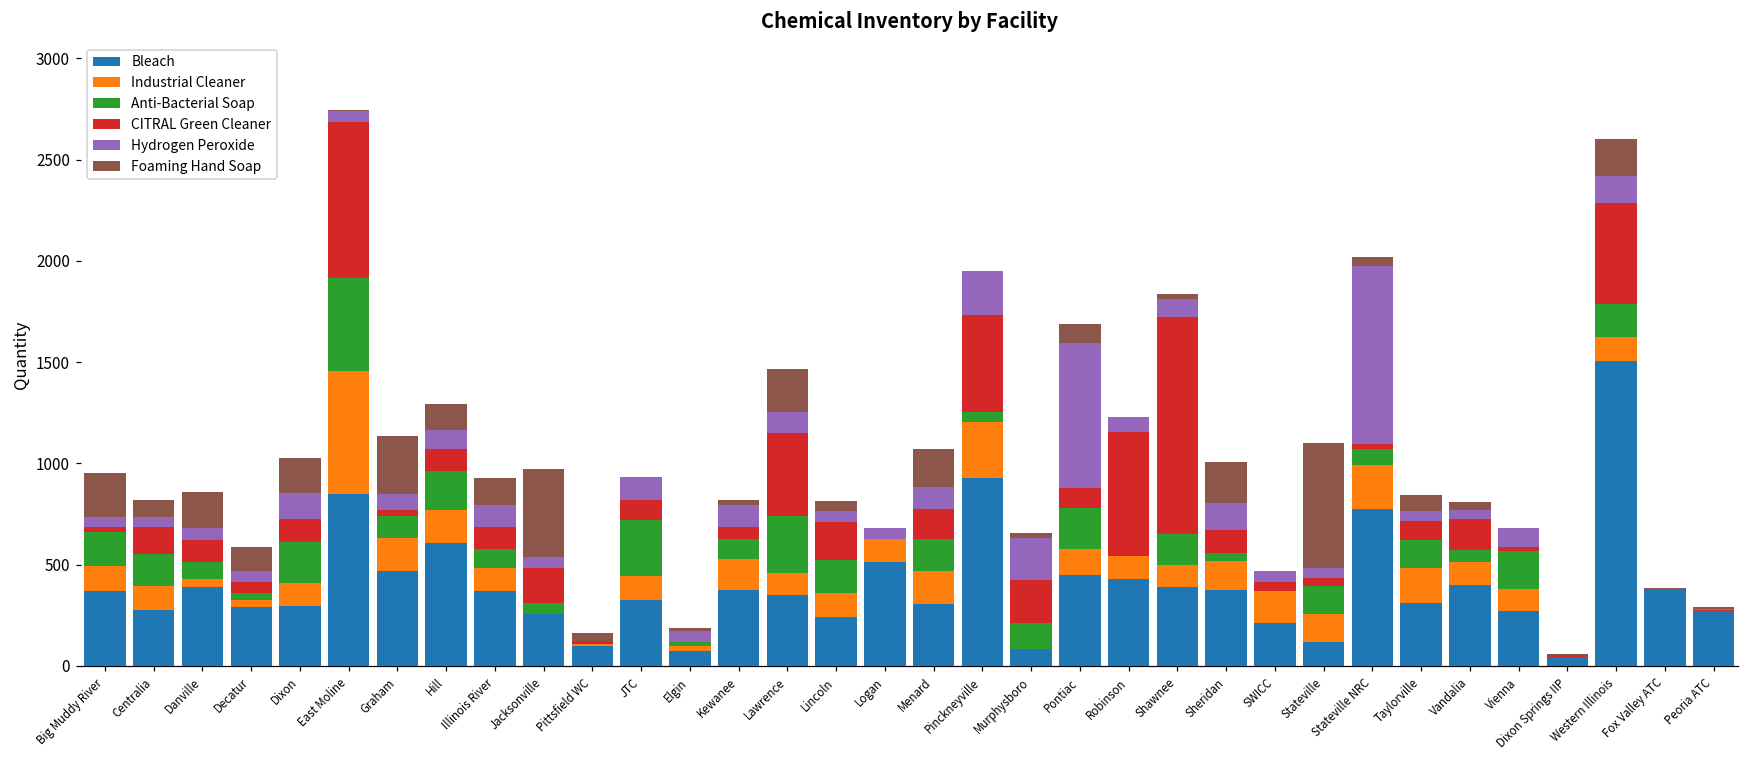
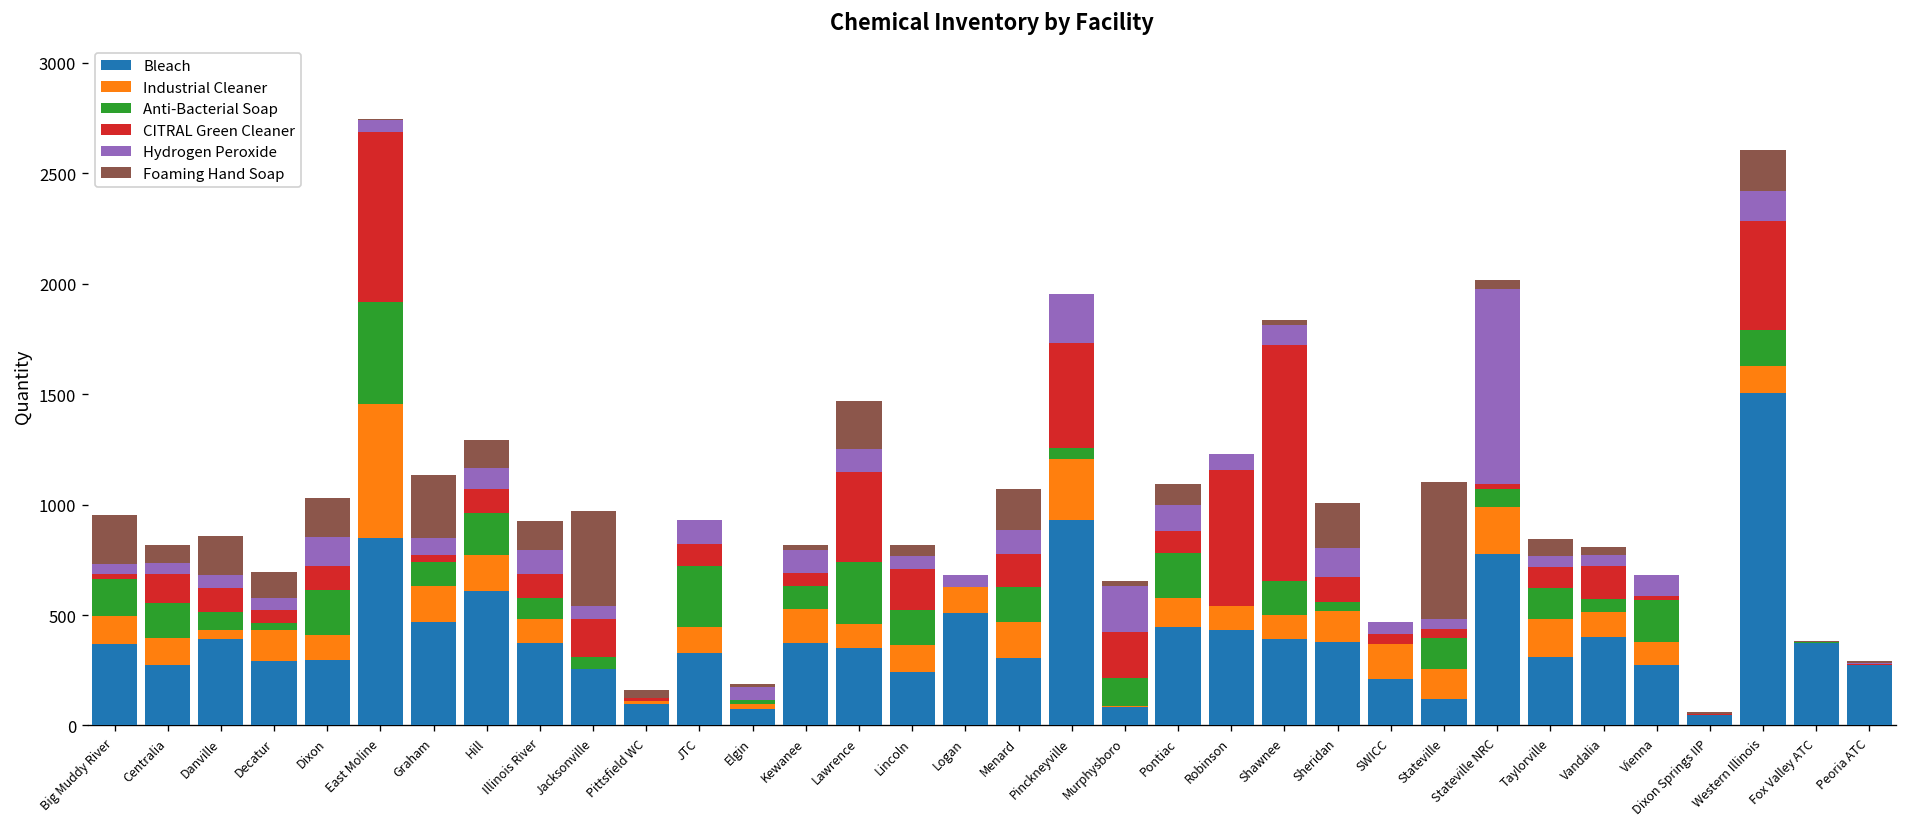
Industrial Cleaner, Decatur: 30 -> 140
Hydrogen Peroxide, Pontiac: 710 -> 120
